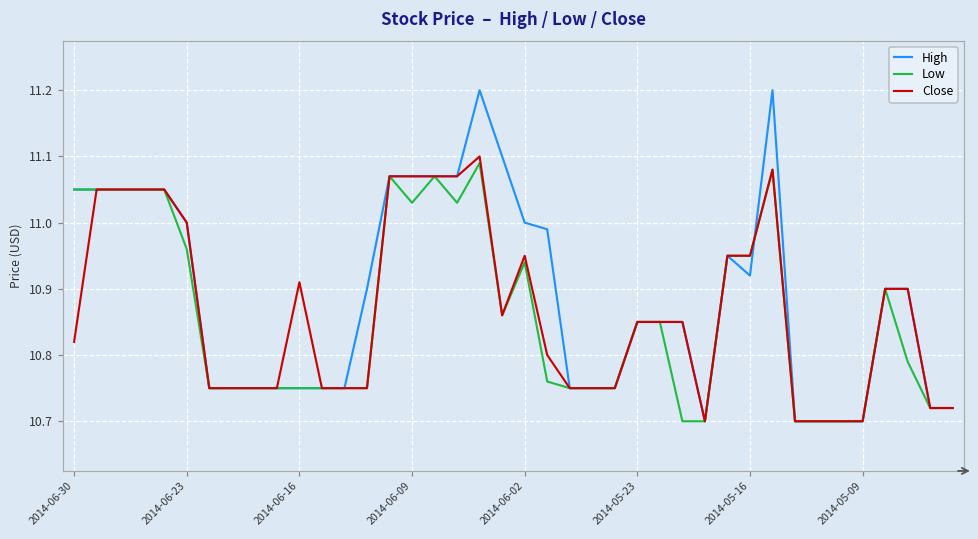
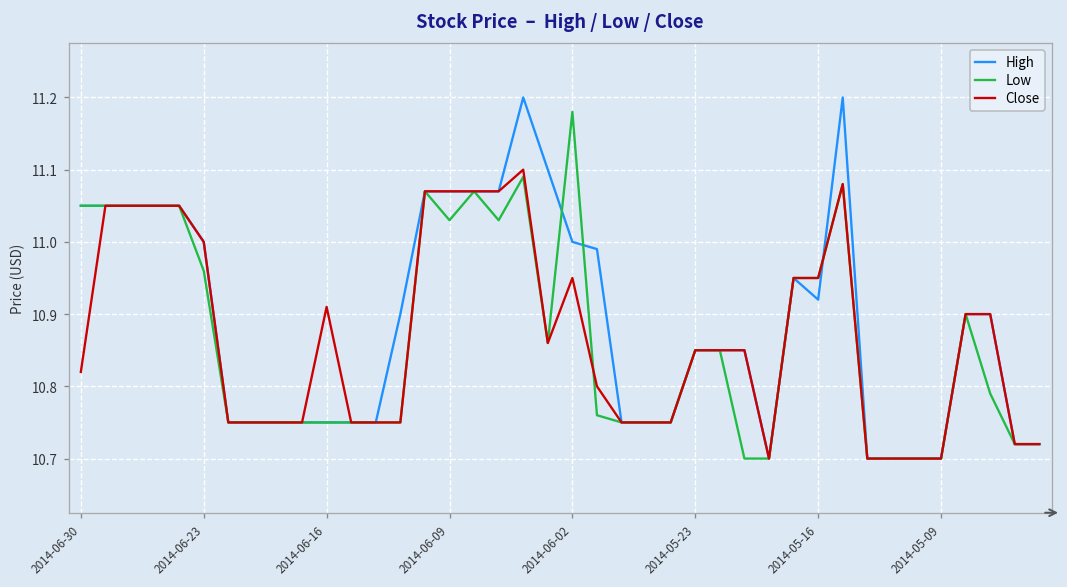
Low, 2014-06-02: 10.94 -> 11.18
